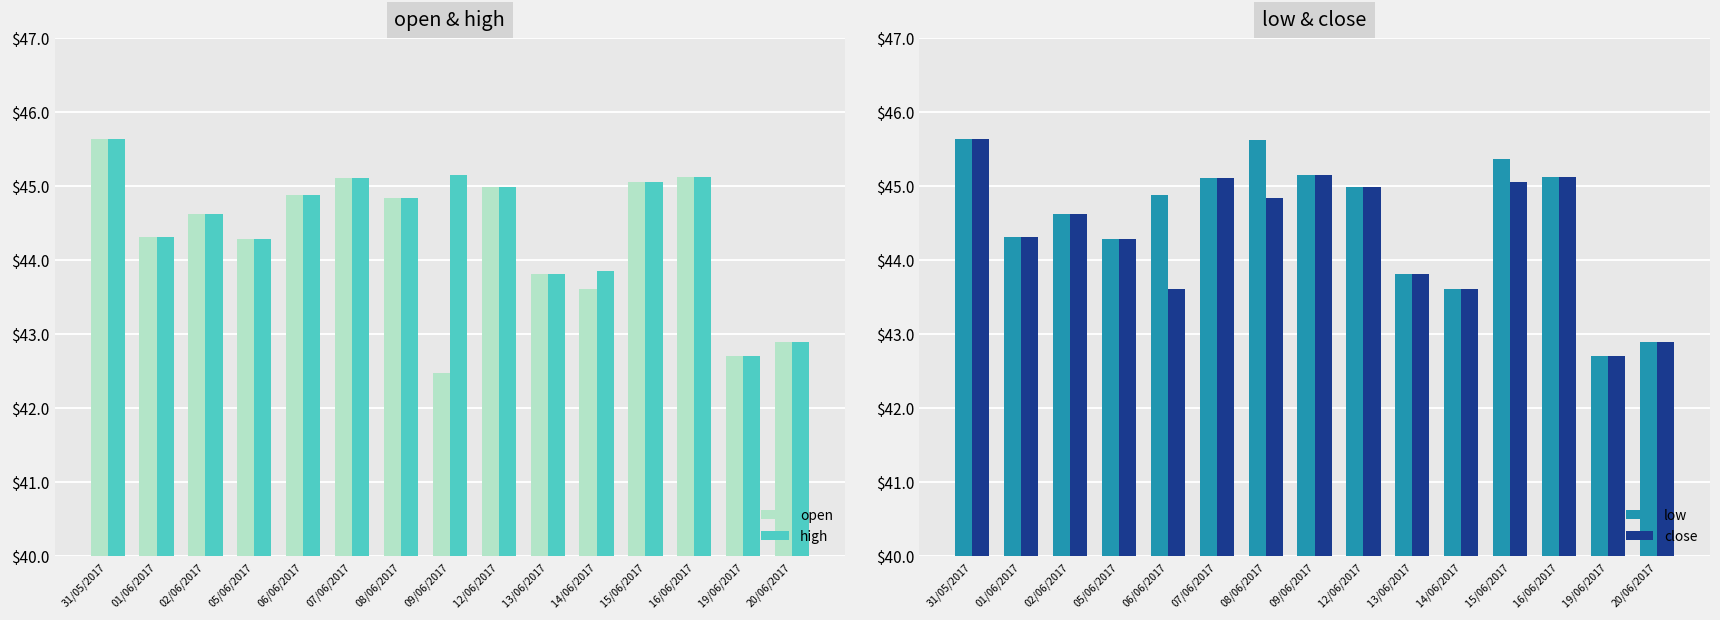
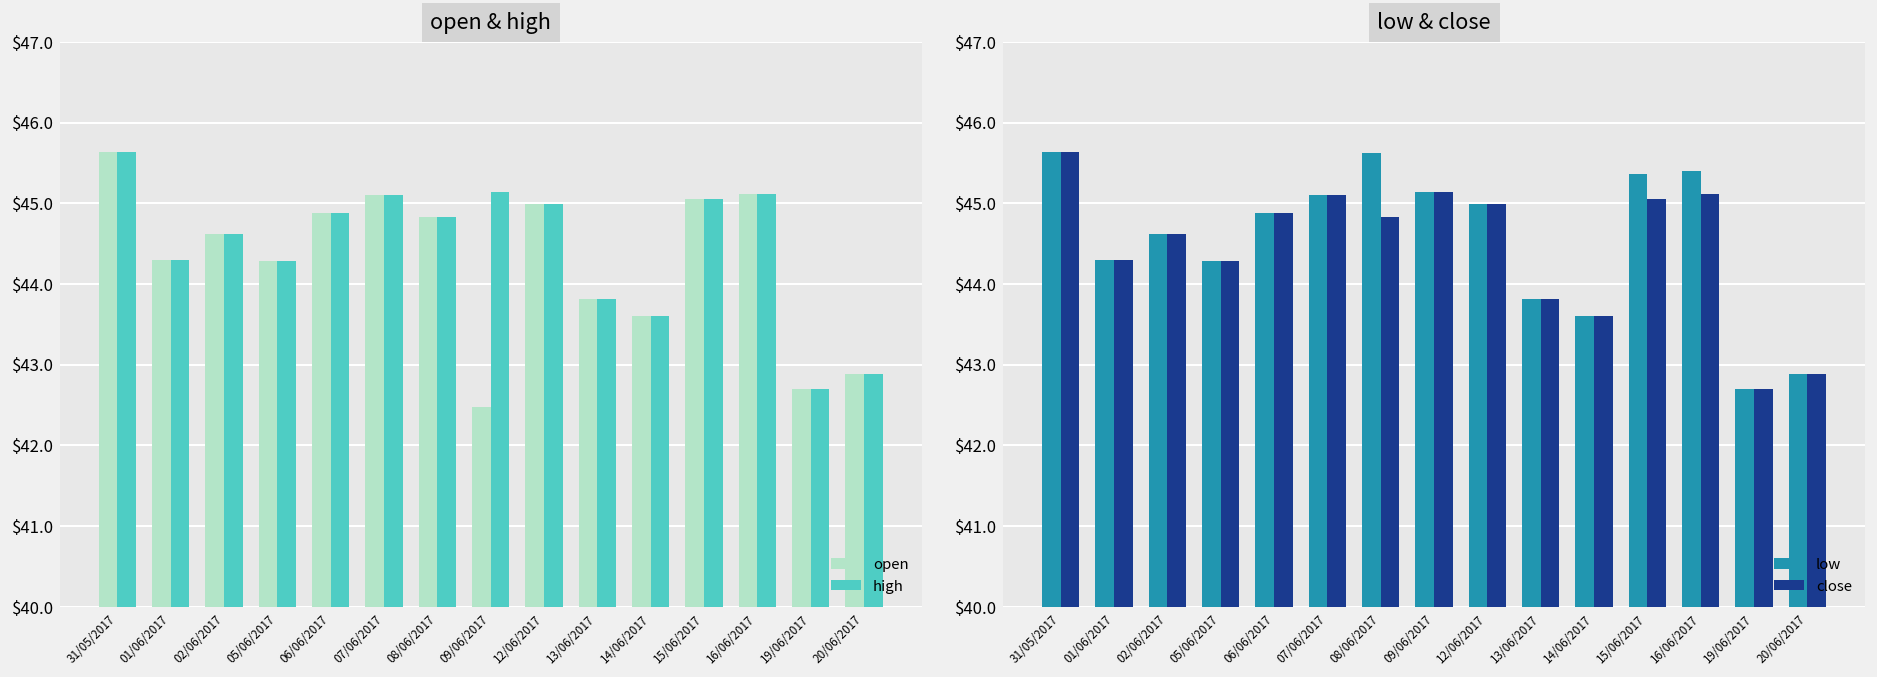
open & high, high, 14/06/2017: $43.9 -> $43.6
low & close, close, 06/06/2017: $43.6 -> $44.9
low & close, low, 16/06/2017: $45.1 -> $45.4
